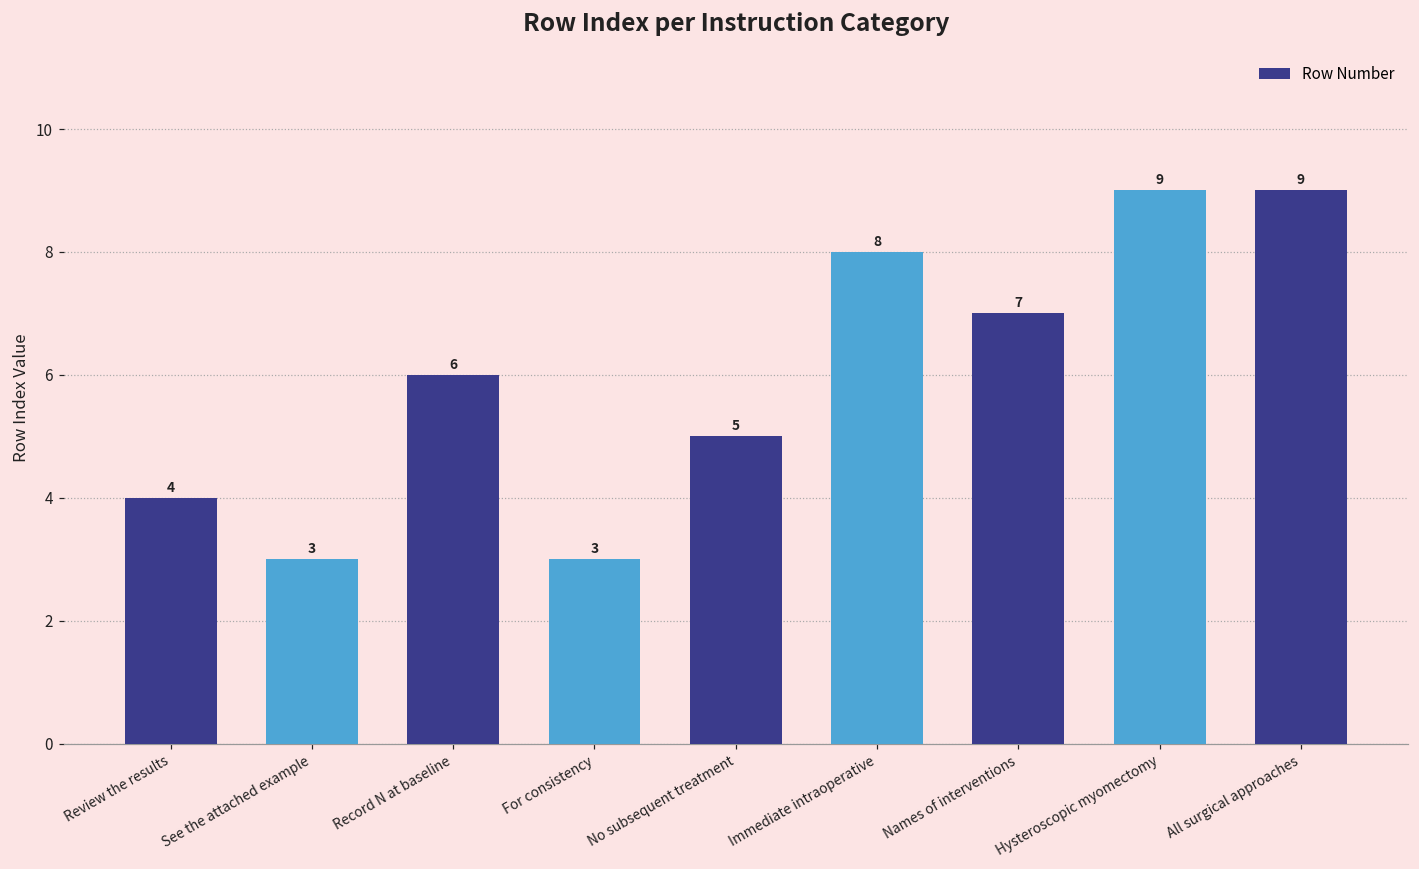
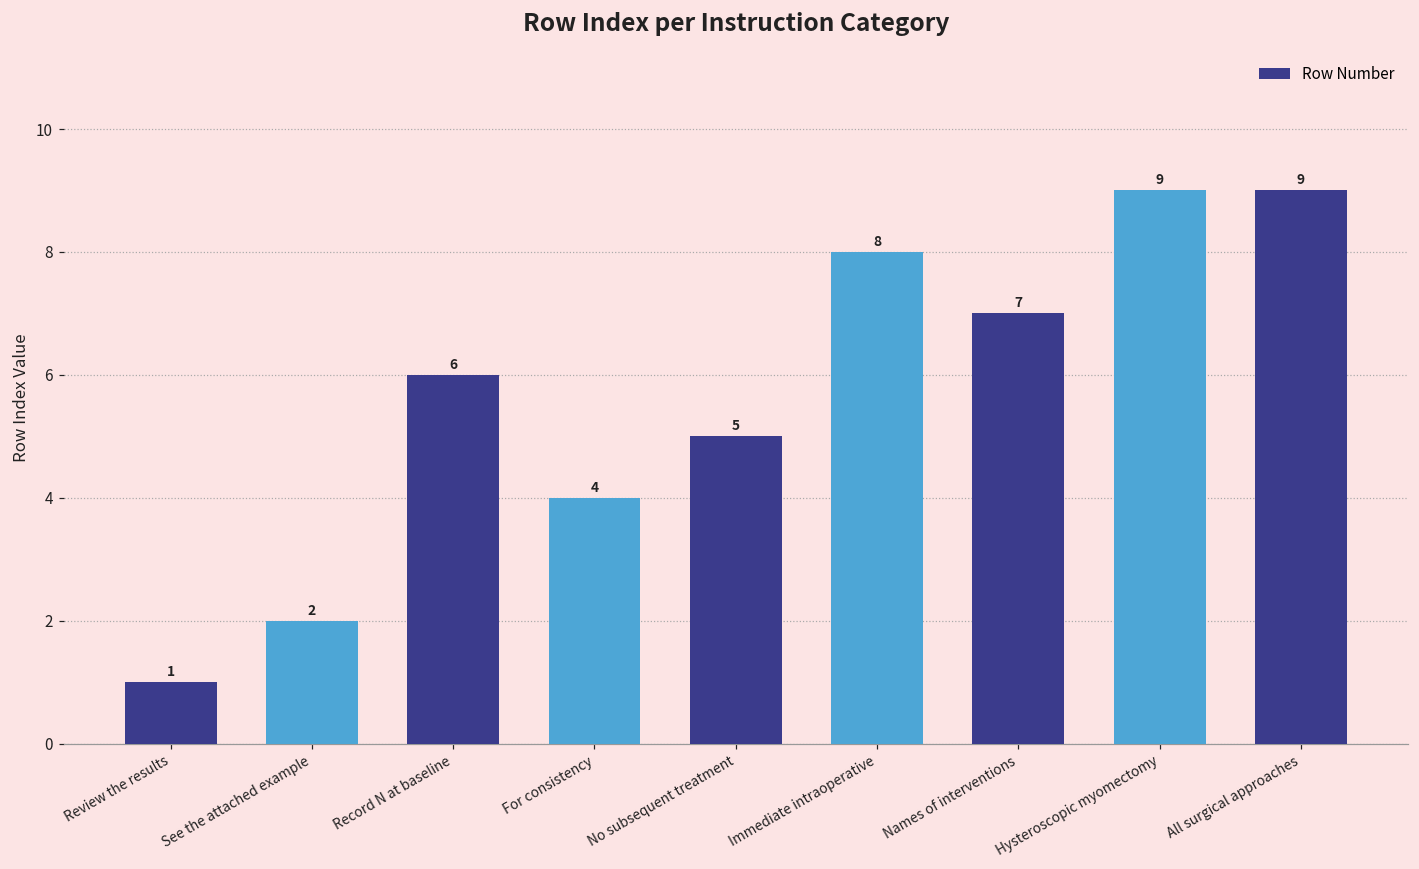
Review the results: 4 -> 1
See the attached example: 3 -> 2
For consistency: 3 -> 4
